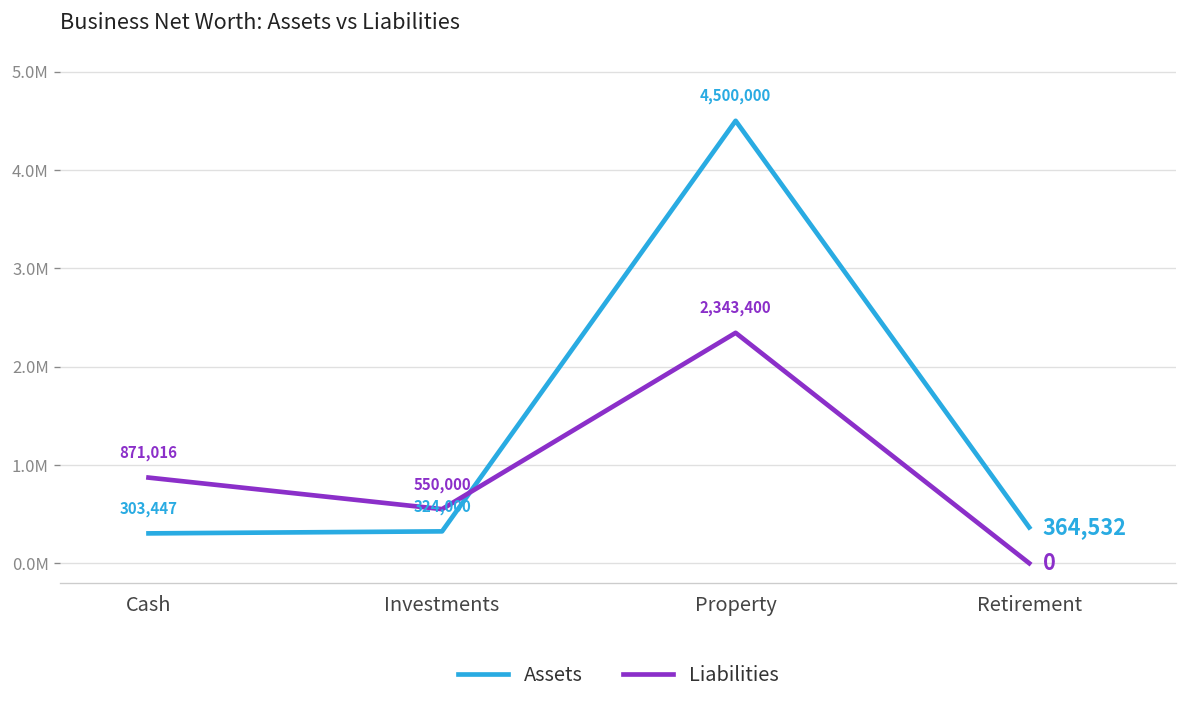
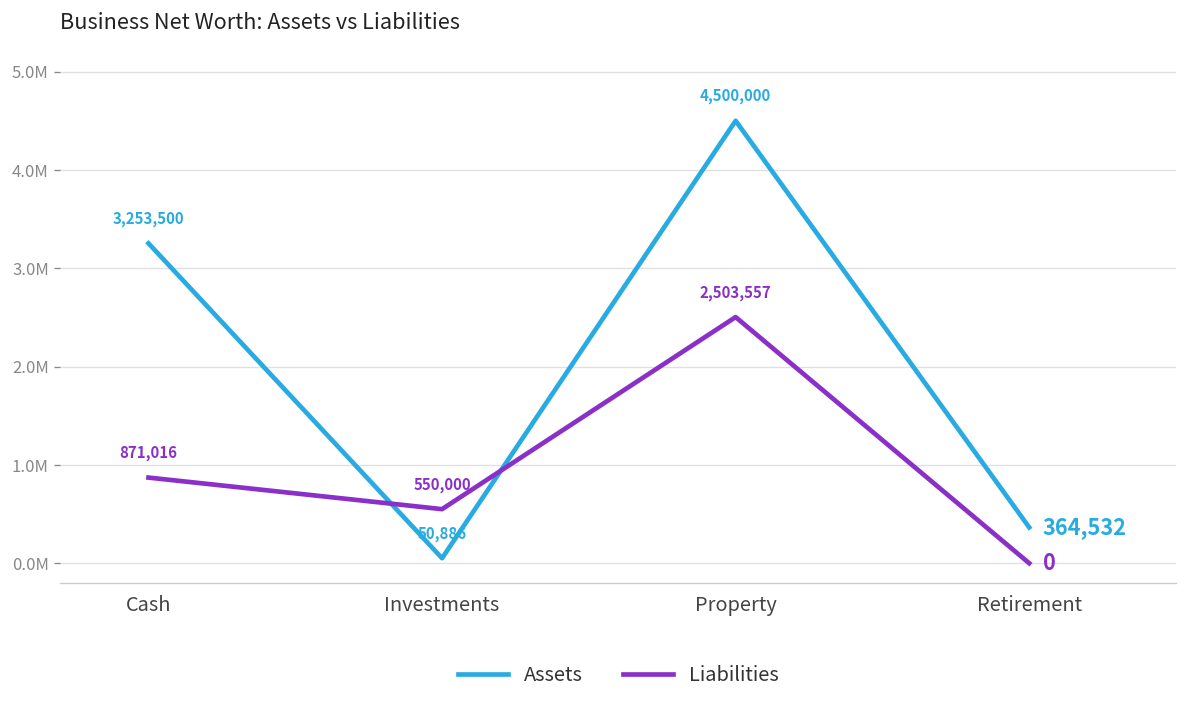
Assets, Cash: 303,447 -> 3,253,500
Assets, Investments: 324,000 -> 50,886
Liabilities, Property: 2,343,400 -> 2,503,557
